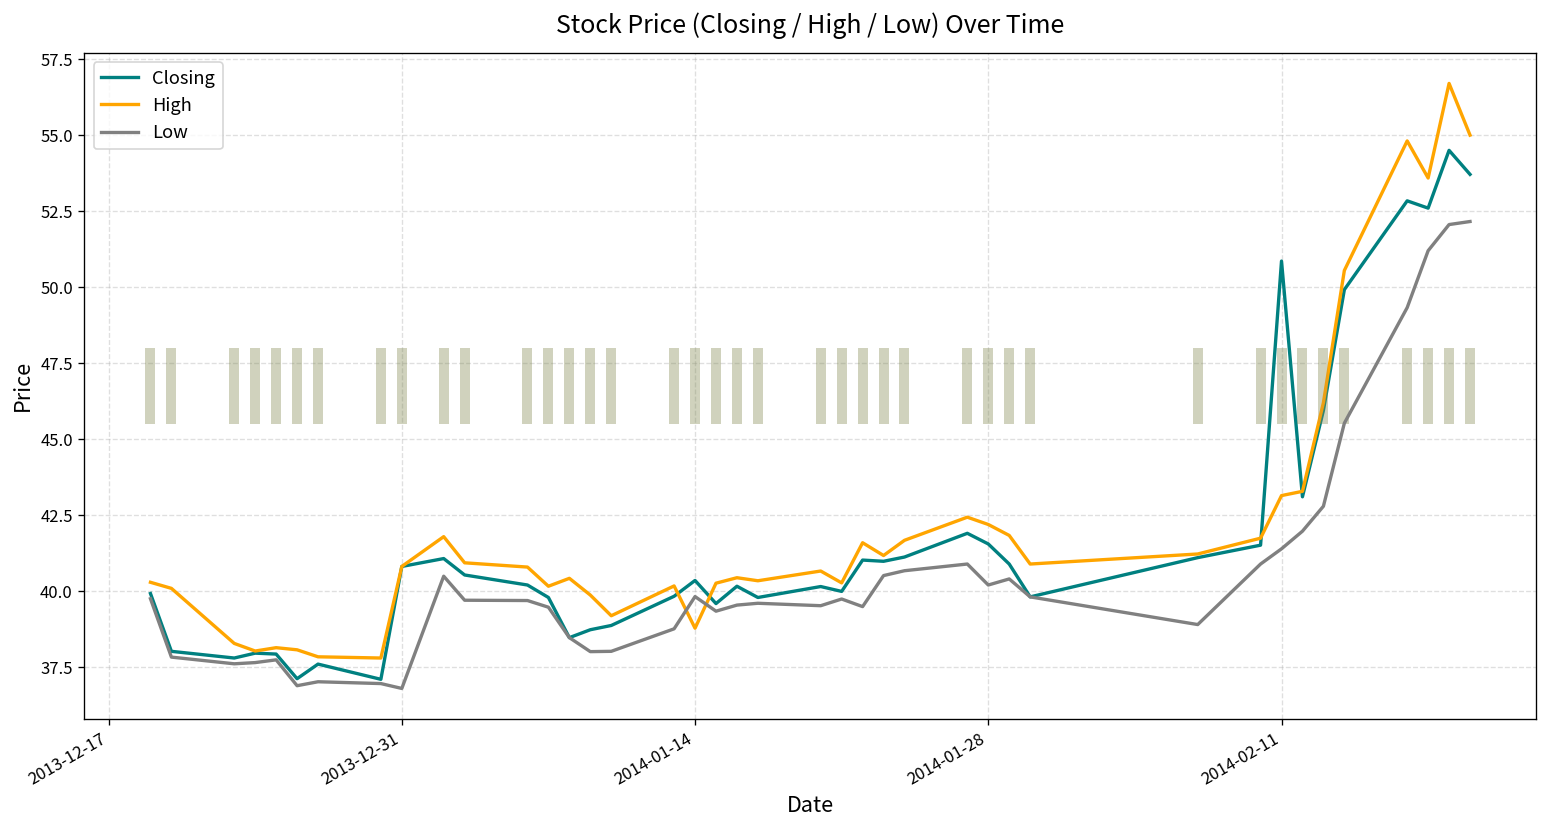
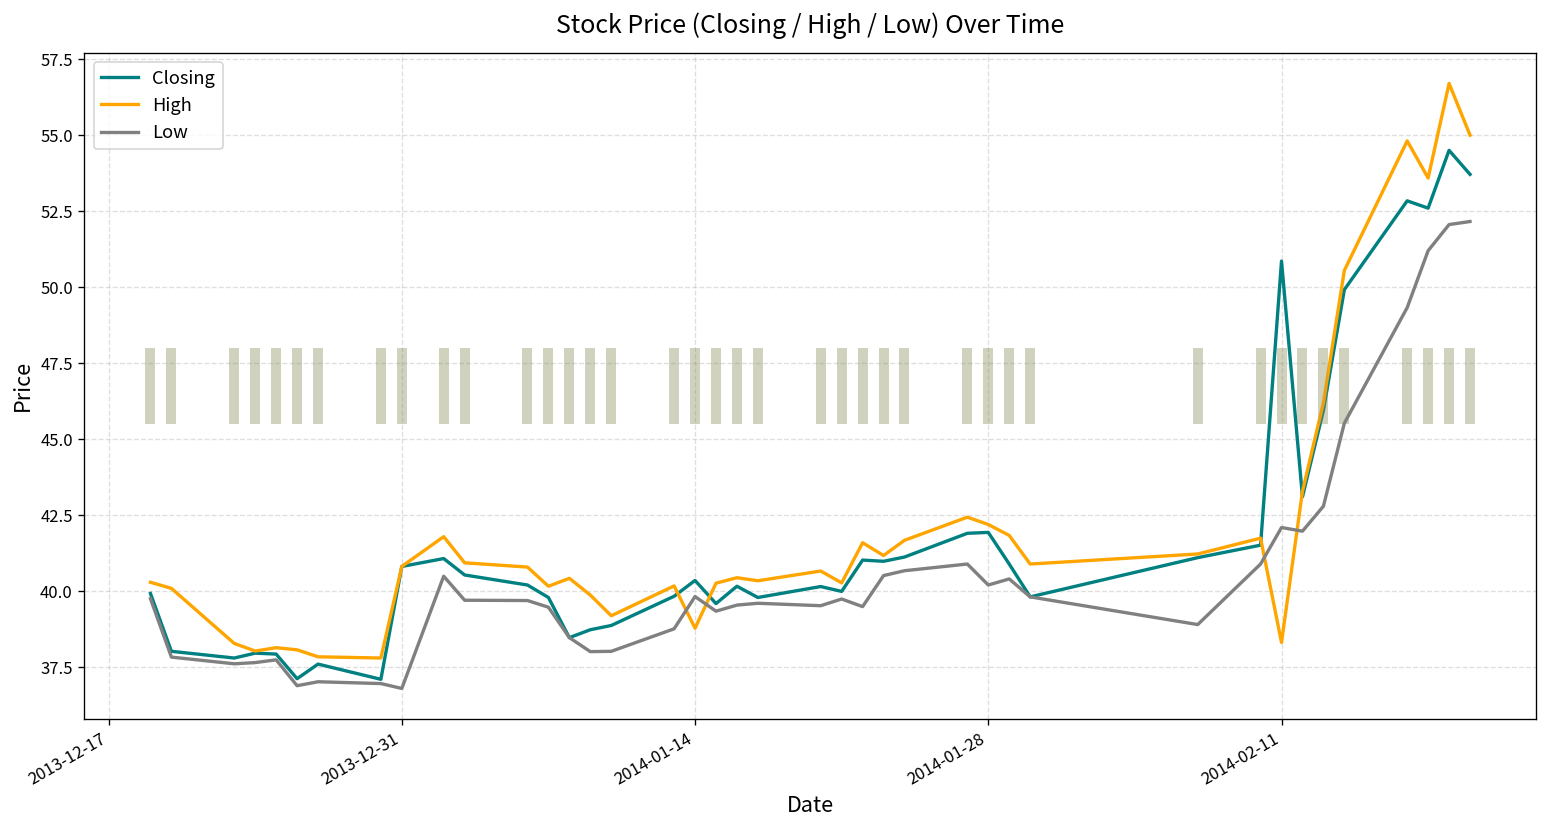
Closing, 2014-01-28: 41.6 -> 41.9
High, 2014-02-11: 43.2 -> 38.3
Low, 2014-02-11: 41.4 -> 42.1
